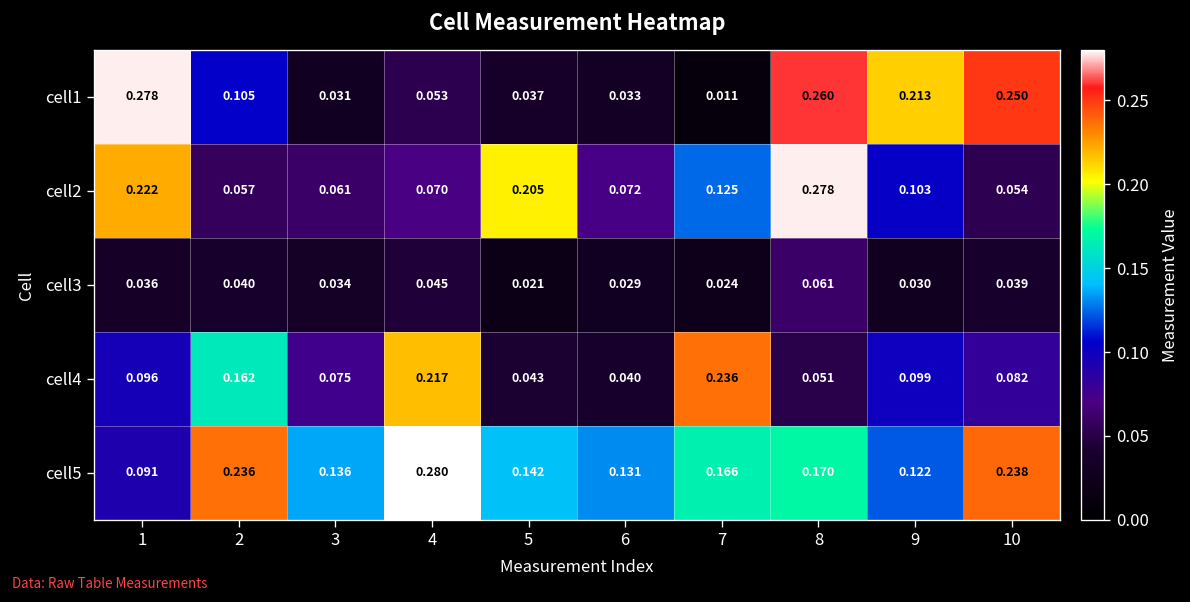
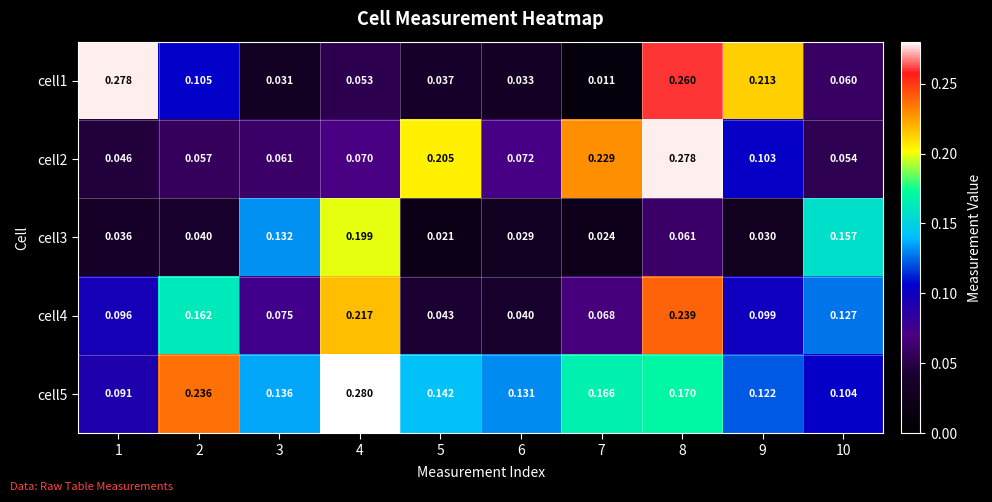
cell1, 10: 0.250 -> 0.060
cell2, 1: 0.222 -> 0.046
cell2, 7: 0.125 -> 0.229
cell3, 3: 0.034 -> 0.132
cell3, 4: 0.045 -> 0.199
cell3, 10: 0.039 -> 0.157
cell4, 7: 0.236 -> 0.068
cell4, 8: 0.051 -> 0.239
cell4, 10: 0.082 -> 0.127
cell5, 10: 0.238 -> 0.104
